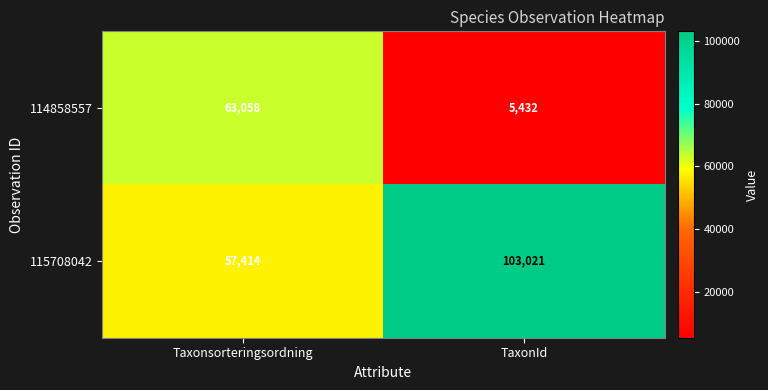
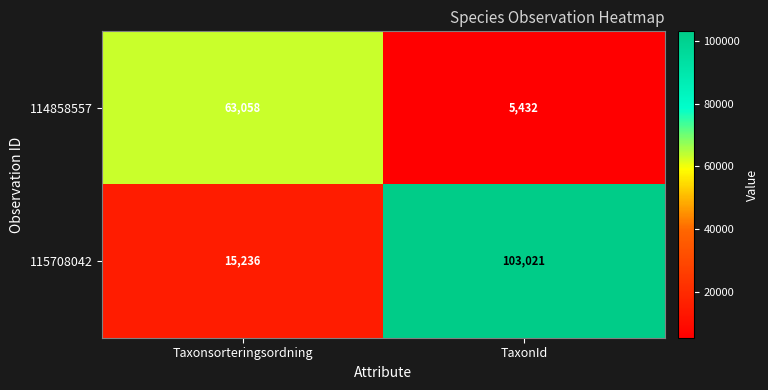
115708042, Taxonsorteringsordning: 57,414 -> 15,236
